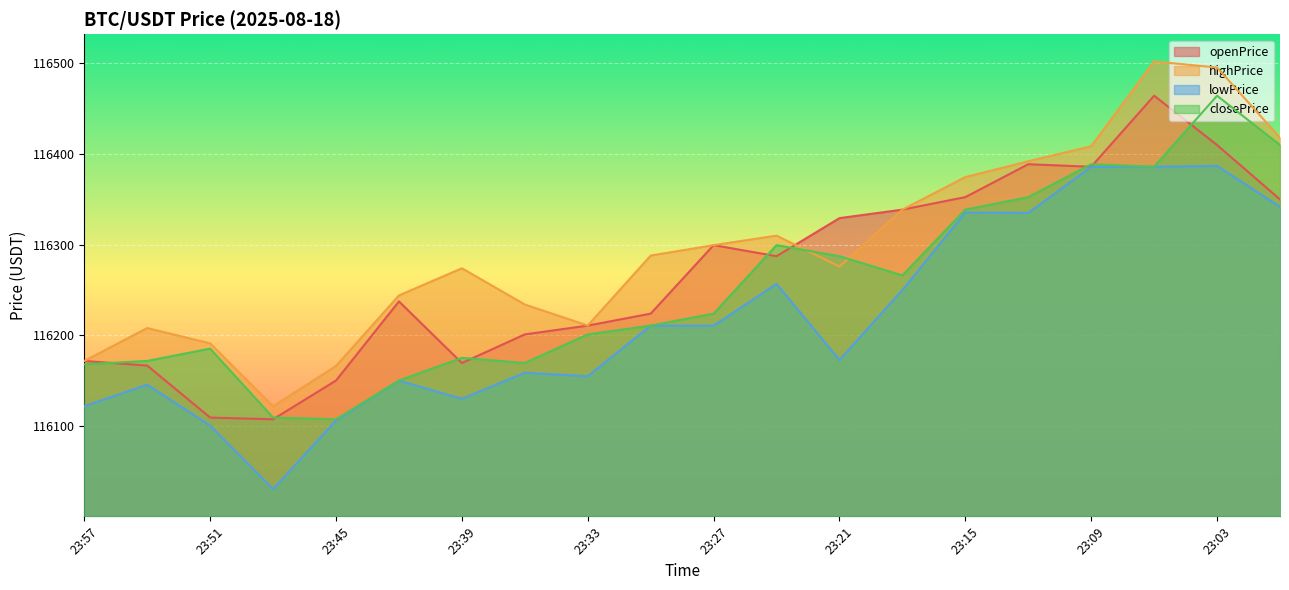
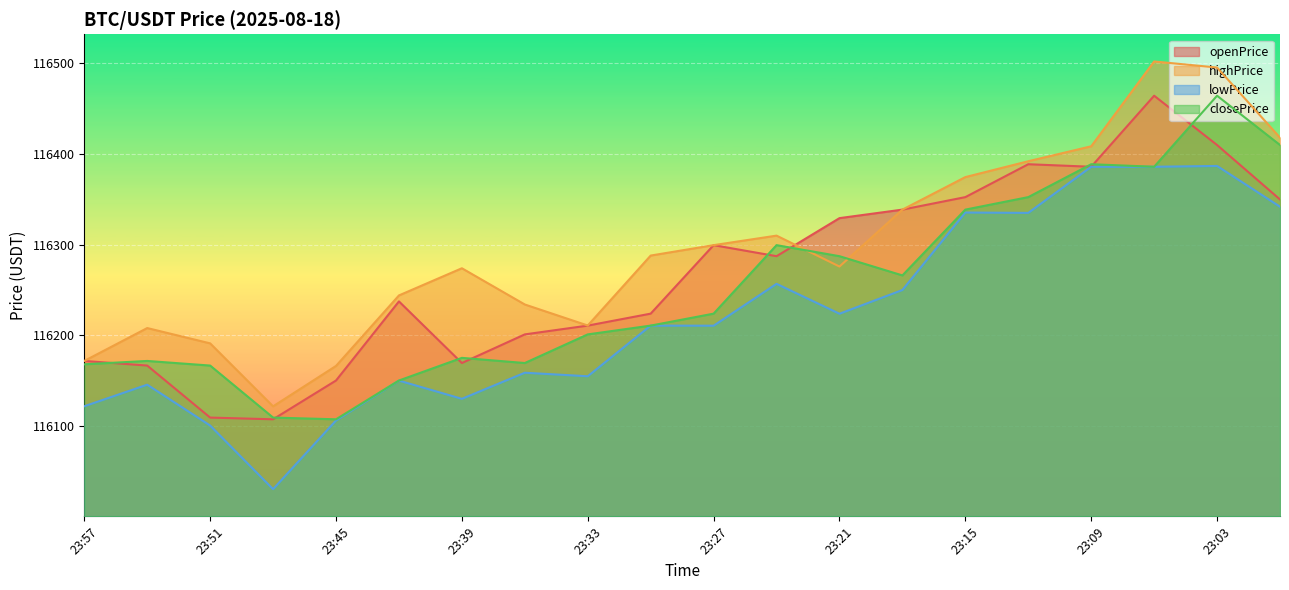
closePrice, 23:51: 116190 -> 116170
lowPrice, 23:21: 116170 -> 116220
